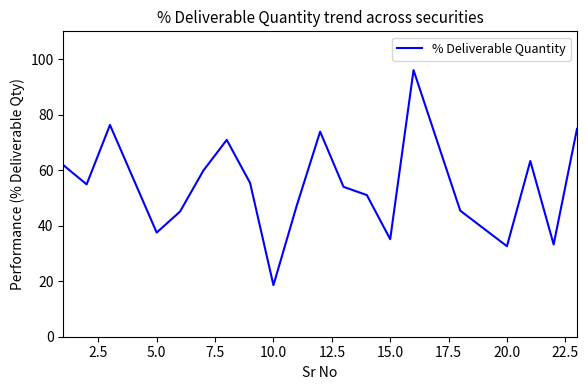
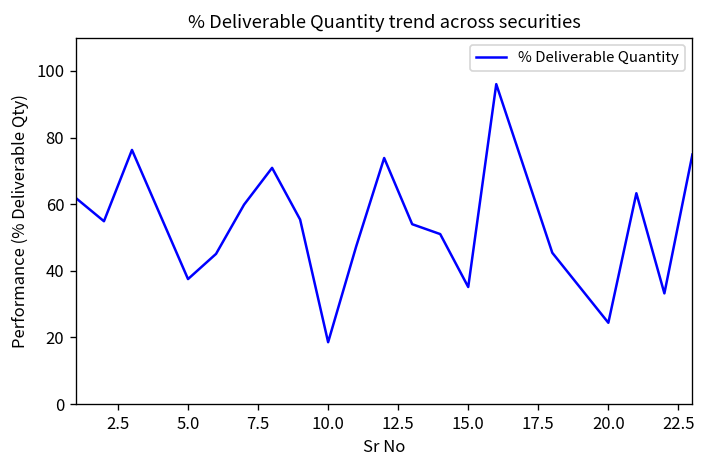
20.0: 33 -> 24
